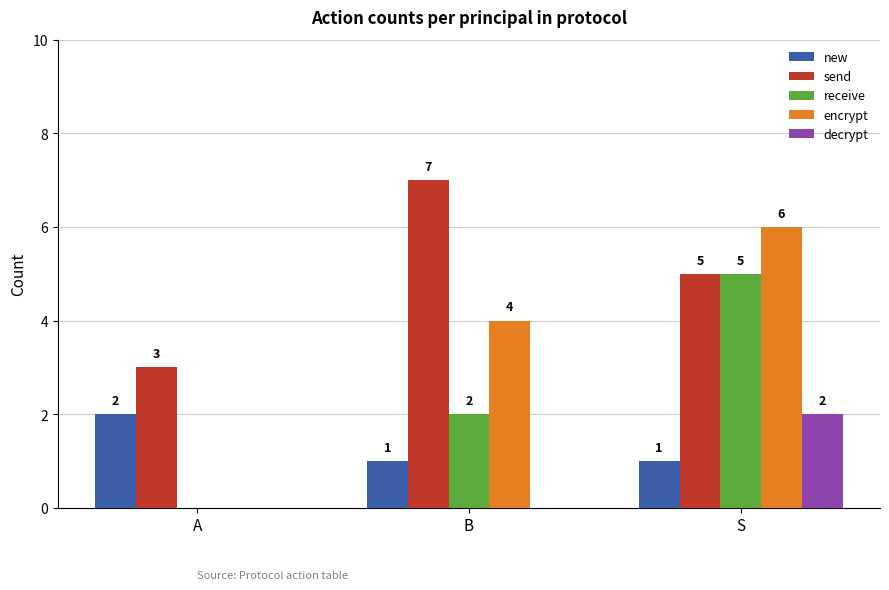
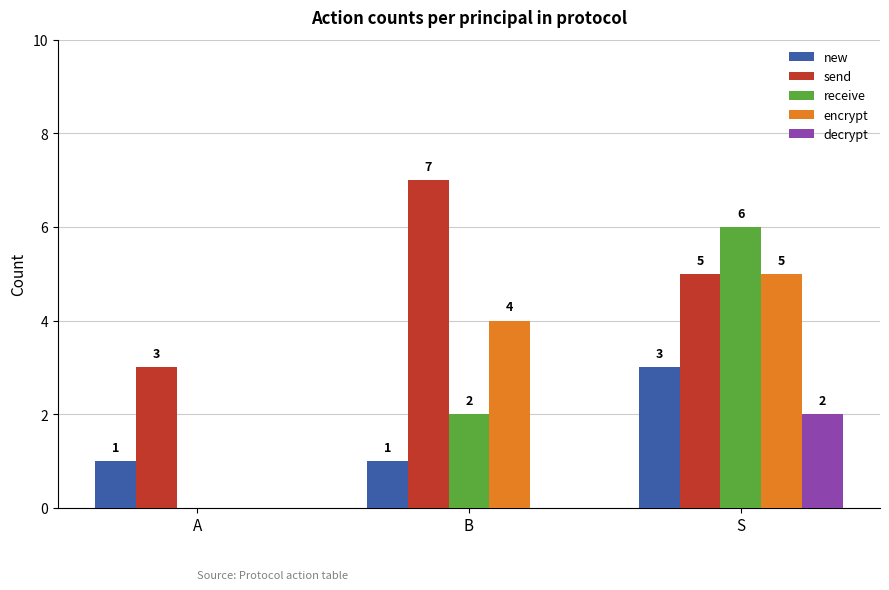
new, A: 2 -> 1
new, S: 1 -> 3
receive, S: 5 -> 6
encrypt, S: 6 -> 5
